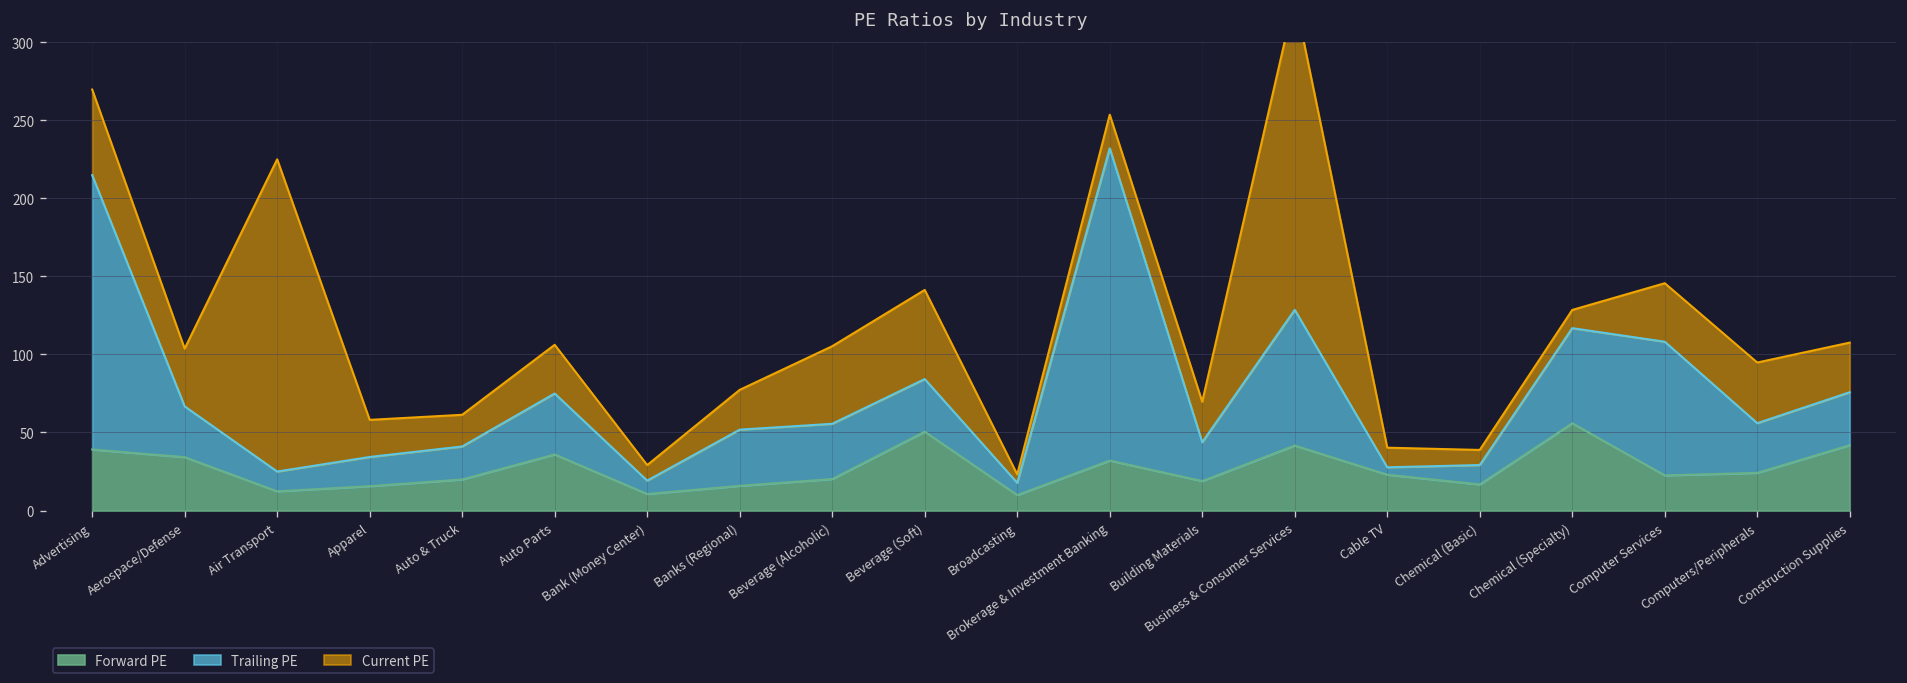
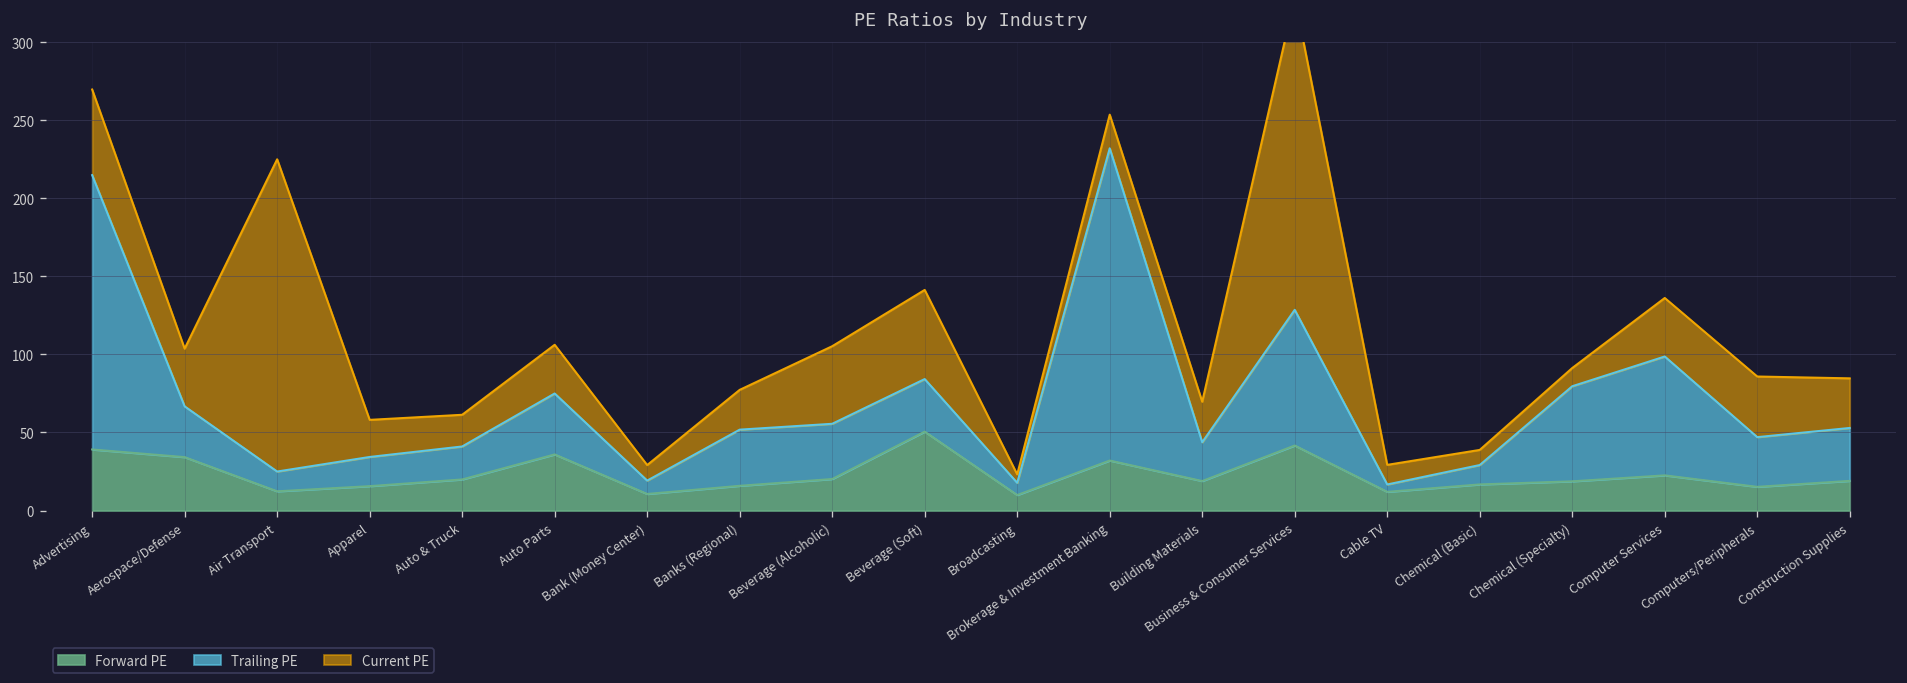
Forward PE, Cable TV: 23 -> 12
Forward PE, Chemical (Specialty): 56 -> 19
Trailing PE, Computer Services: 86 -> 76
Forward PE, Computers/Peripherals: 24 -> 15
Forward PE, Construction Supplies: 42 -> 19
